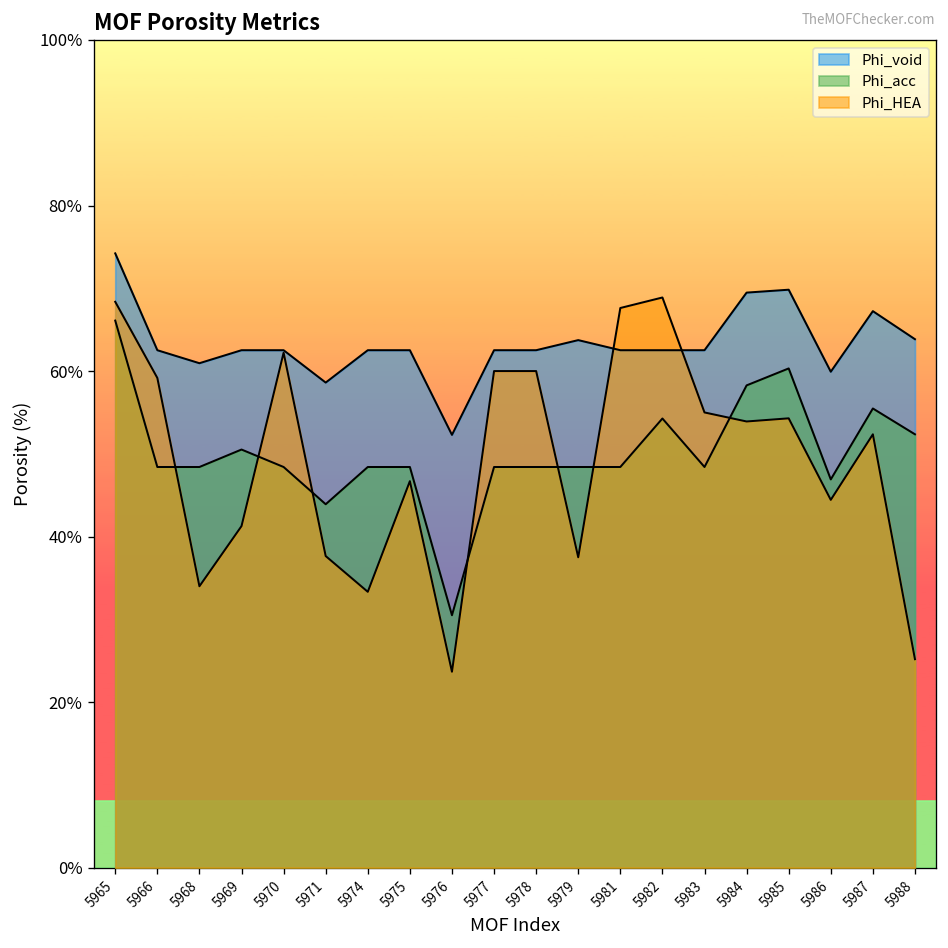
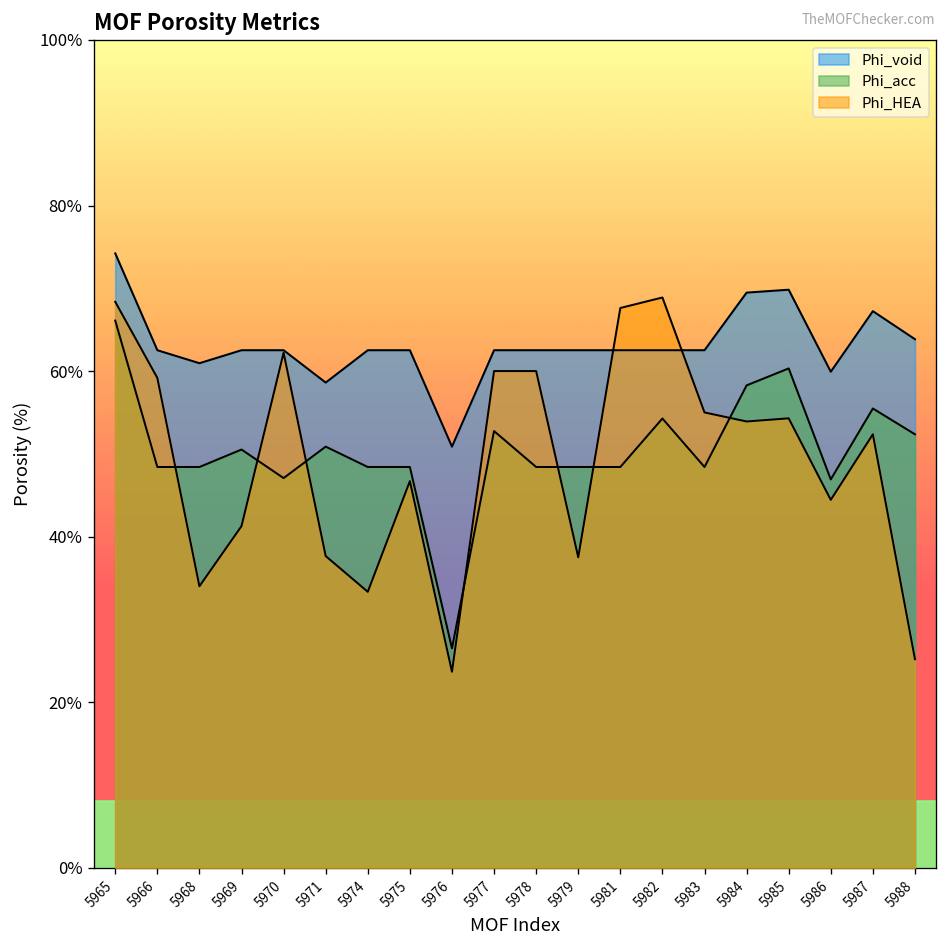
Phi_acc, 5970: 48% -> 47%
Phi_acc, 5971: 44% -> 51%
Phi_void, 5976: 52% -> 51%
Phi_acc, 5976: 31% -> 27%
Phi_acc, 5977: 48% -> 53%
Phi_void, 5979: 64% -> 63%
